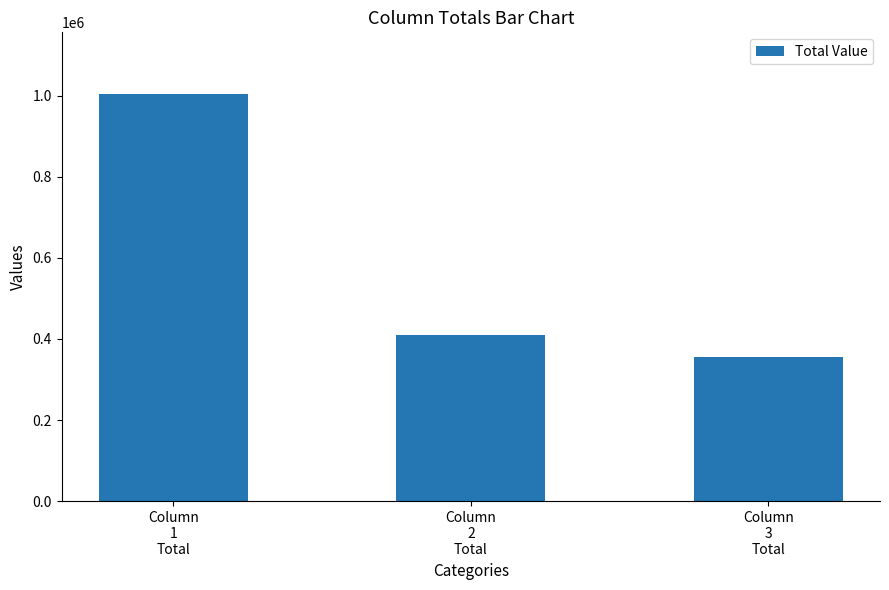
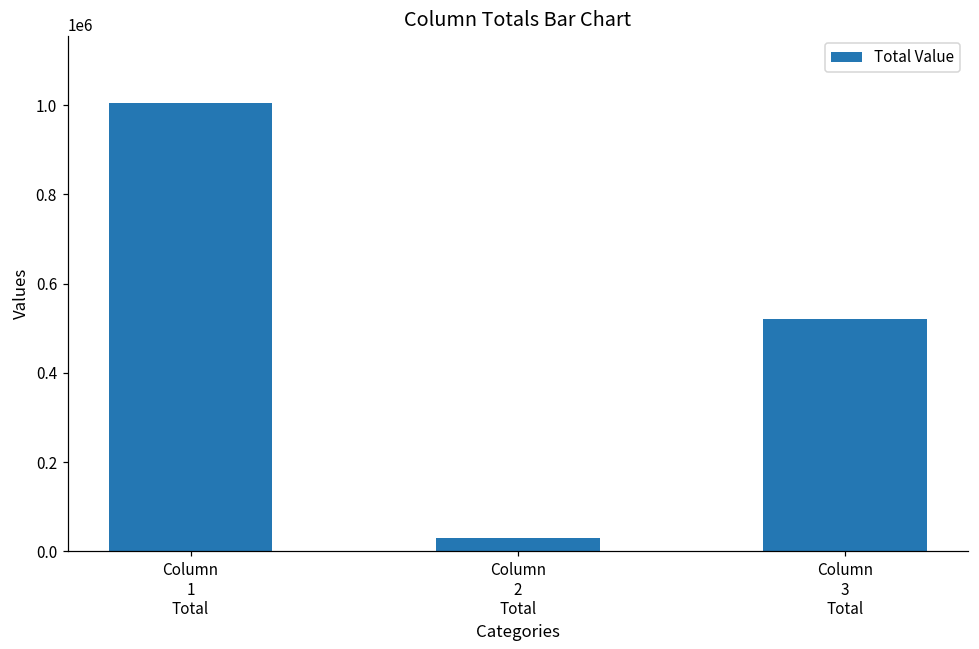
Column 2 Total: 410000 -> 30000
Column 3 Total: 360000 -> 520000
